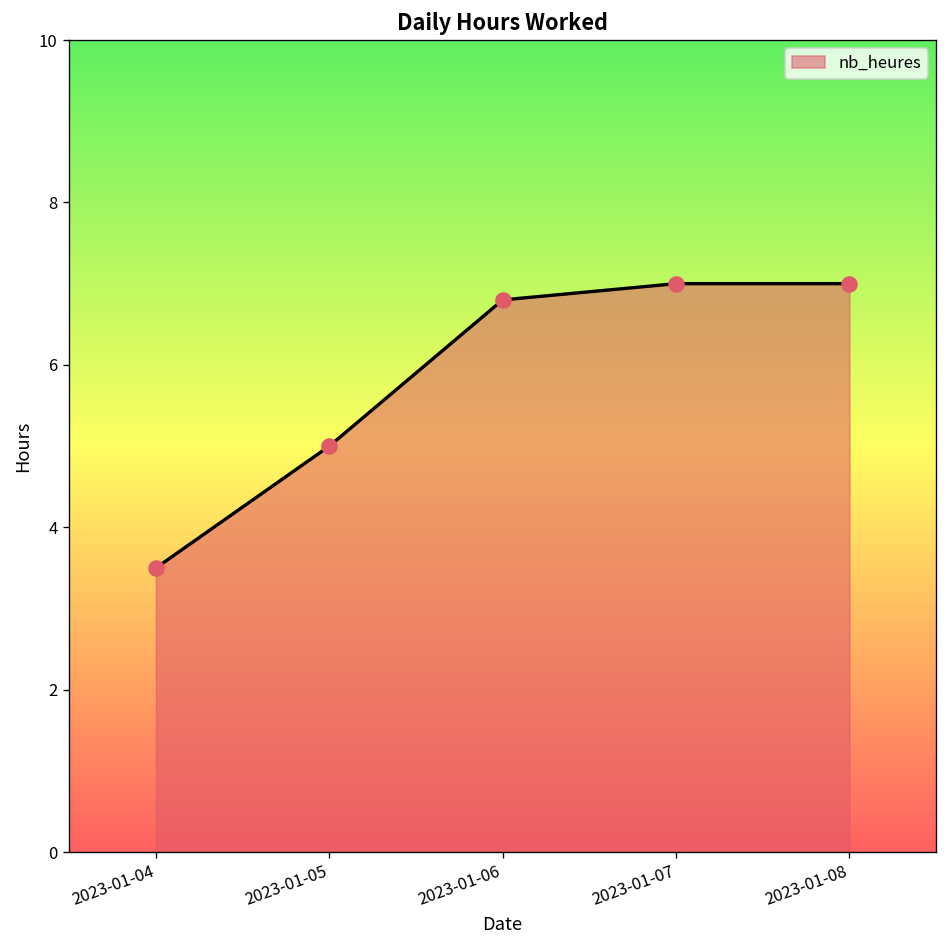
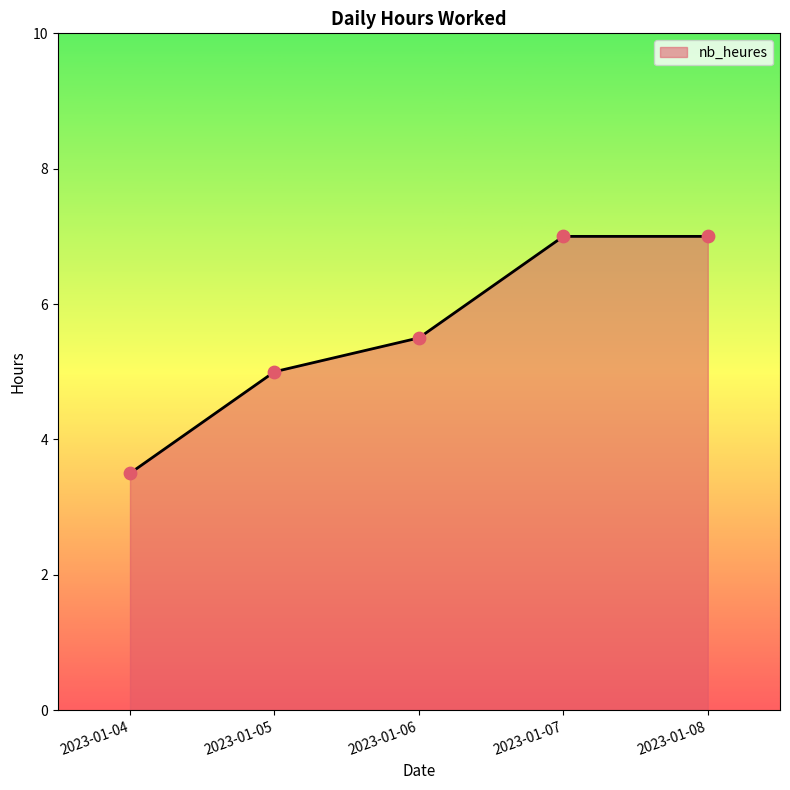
2023-01-06: 6.8 -> 5.5
